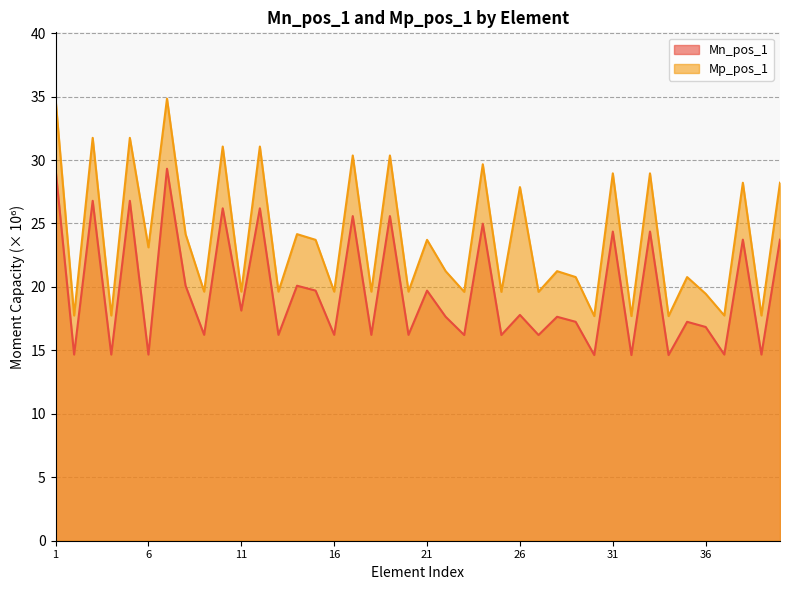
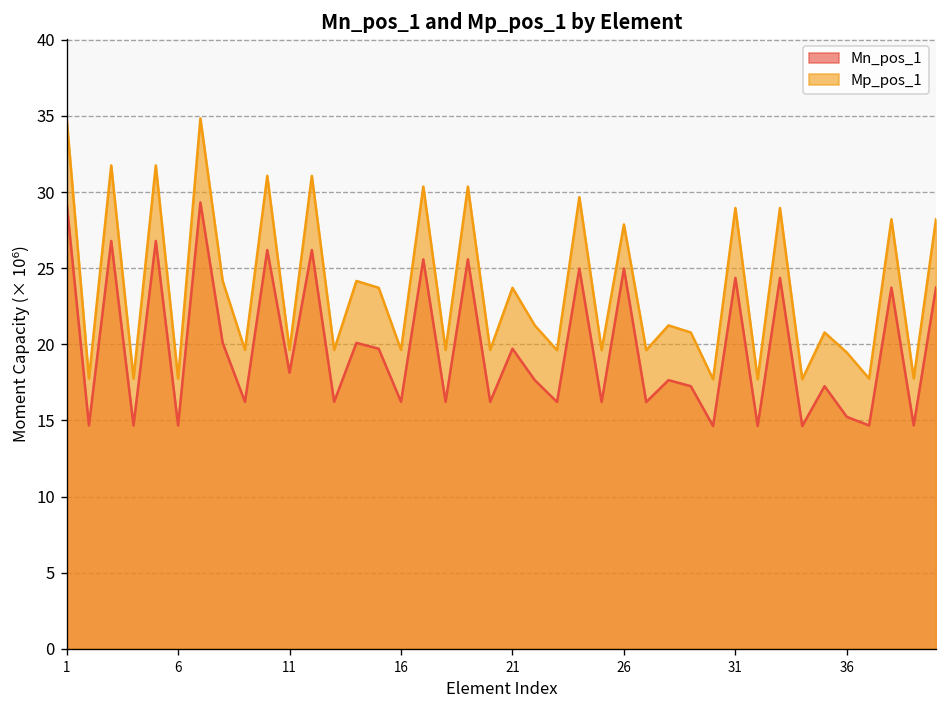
Mp_pos_1, 6: 23.1 -> 17.8
Mn_pos_1, 26: 17.8 -> 25.0
Mn_pos_1, 36: 16.8 -> 15.2
